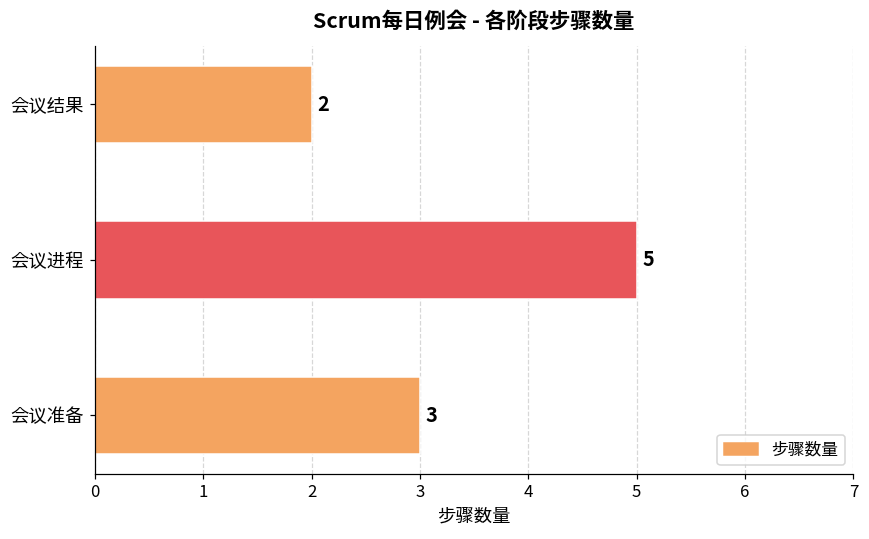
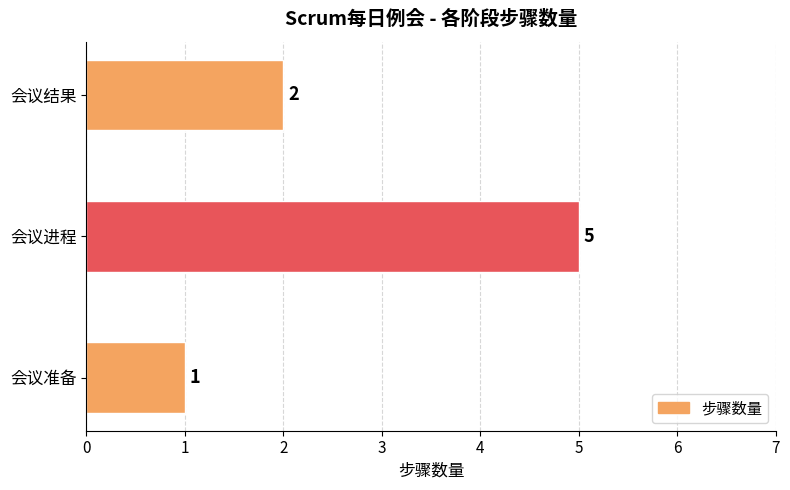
会议准备: 3 -> 1
